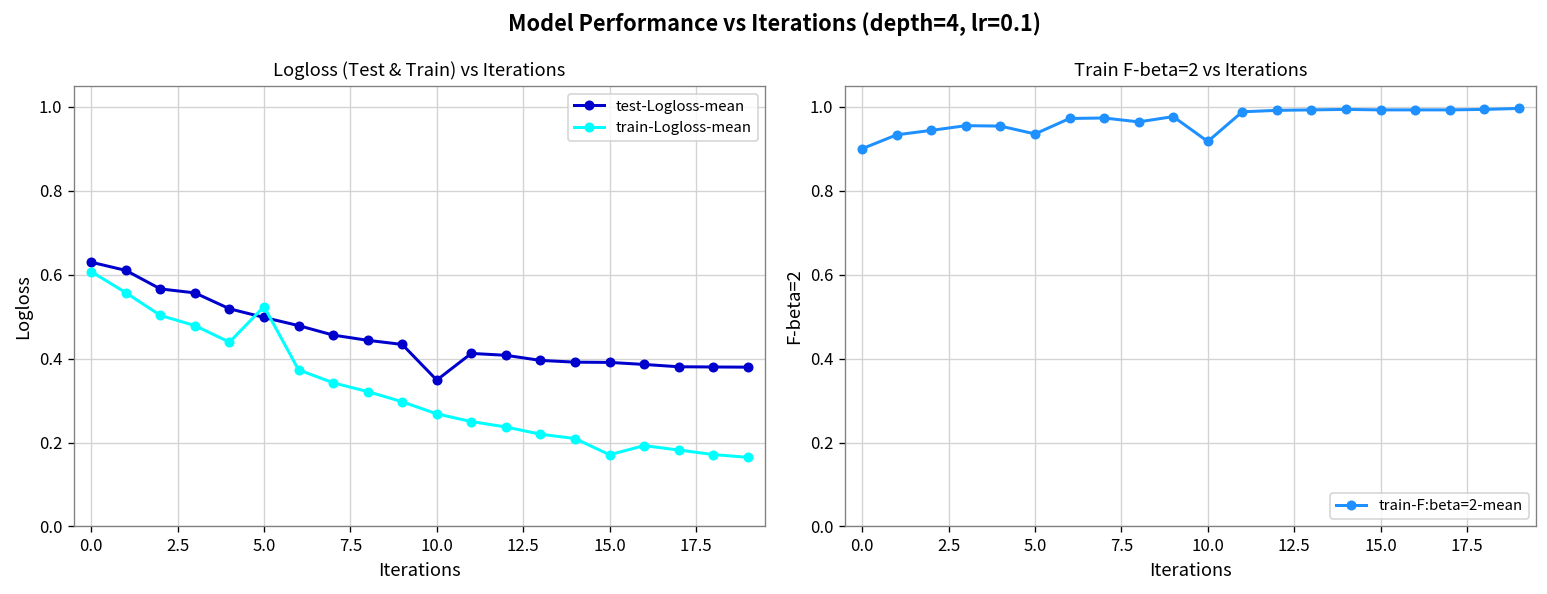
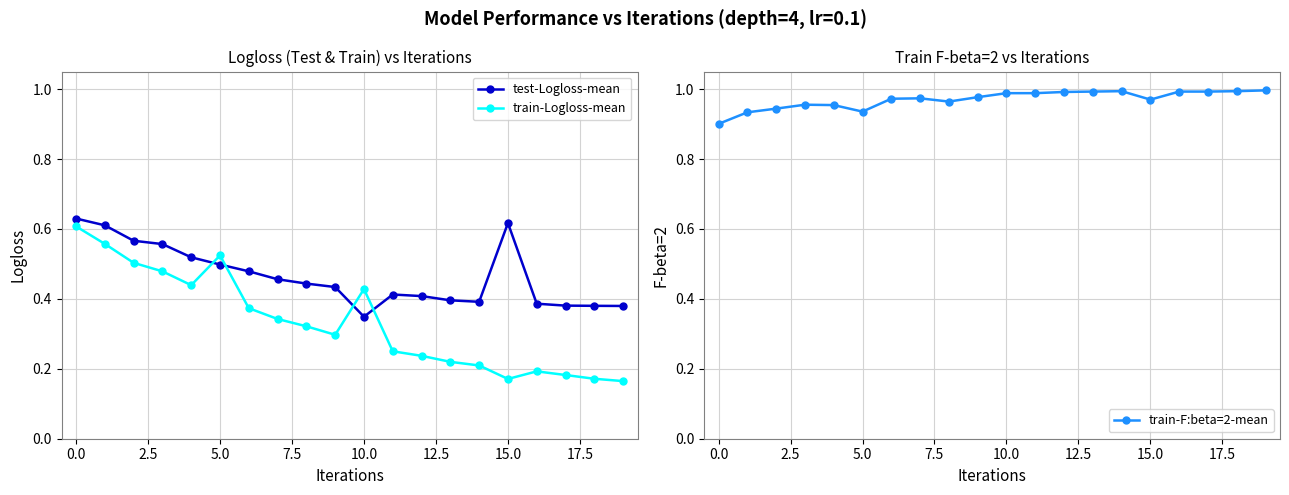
Logloss (Test & Train) vs Iterations, train-Logloss-mean, 10.0: 0.27 -> 0.43
Logloss (Test & Train) vs Iterations, test-Logloss-mean, 15.0: 0.39 -> 0.62
Train F-beta=2 vs Iterations, 10.0: 0.92 -> 0.99
Train F-beta=2 vs Iterations, 15.0: 0.99 -> 0.97
